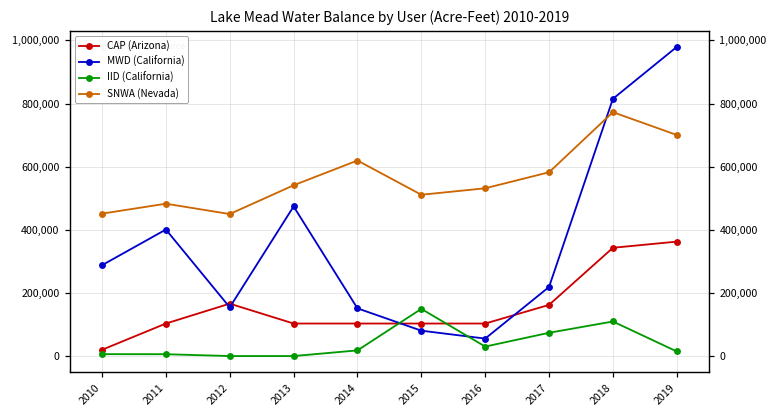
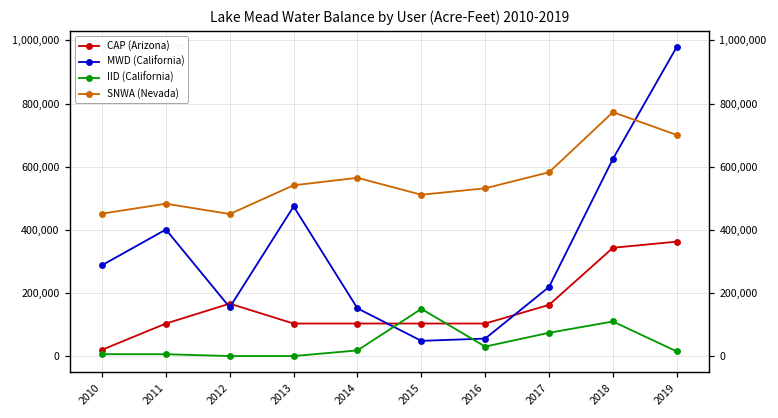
SNWA (Nevada), 2014: 620,000 -> 560,000
MWD (California), 2015: 80,000 -> 50,000
MWD (California), 2018: 820,000 -> 620,000
